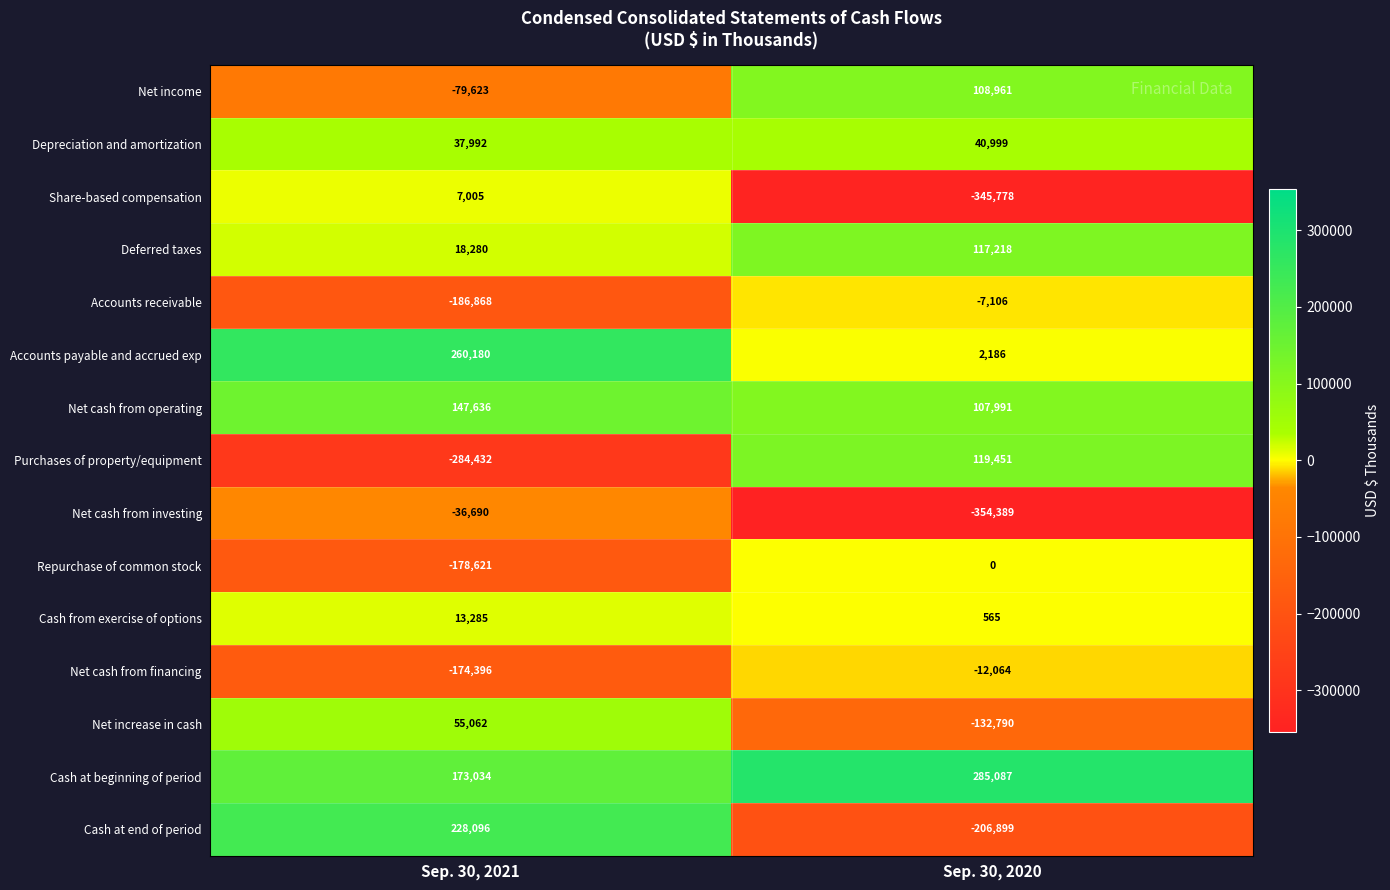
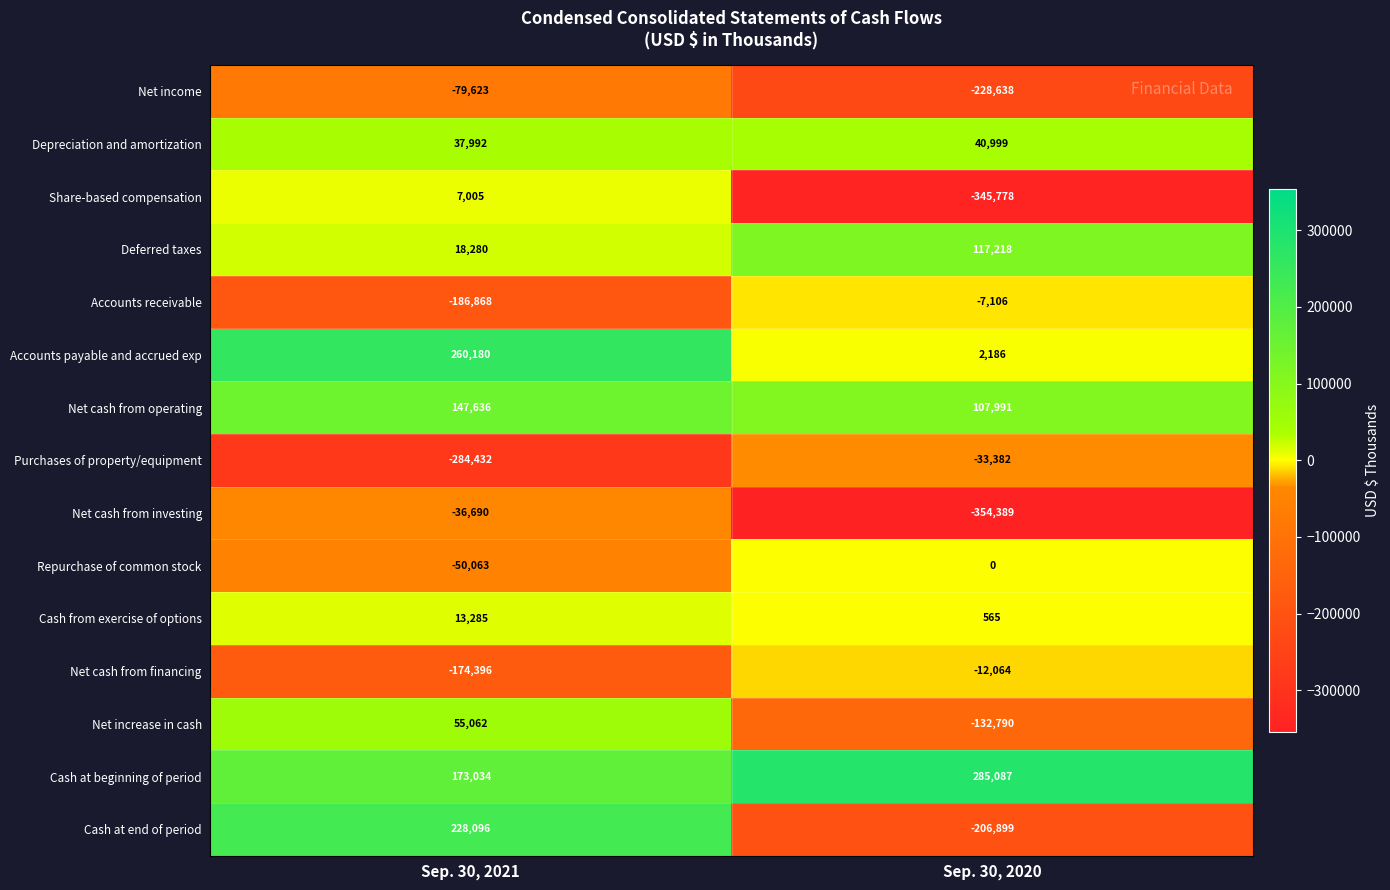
Net income, Sep. 30, 2020: 108,961 -> -228,638
Purchases of property/equipment, Sep. 30, 2020: 119,451 -> -33,382
Repurchase of common stock, Sep. 30, 2021: -178,621 -> -50,063
